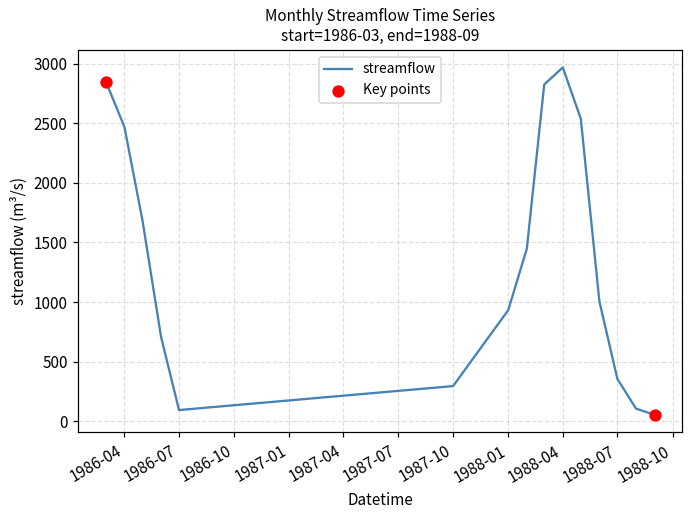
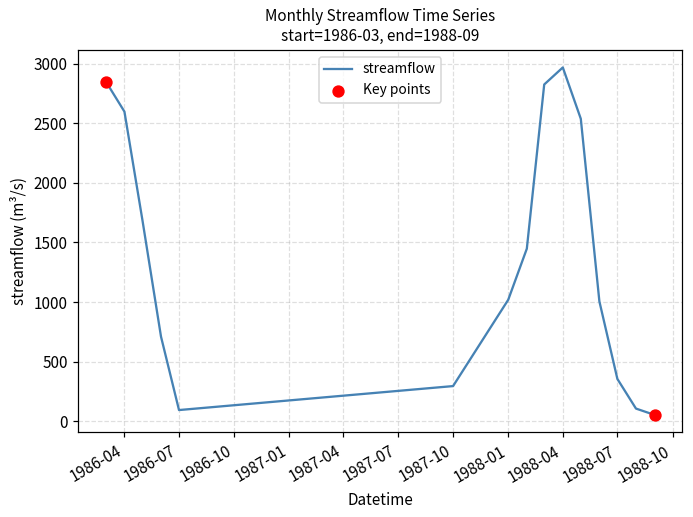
streamflow, 1986-04: 2470 -> 2600
streamflow, 1988-01: 930 -> 1020
